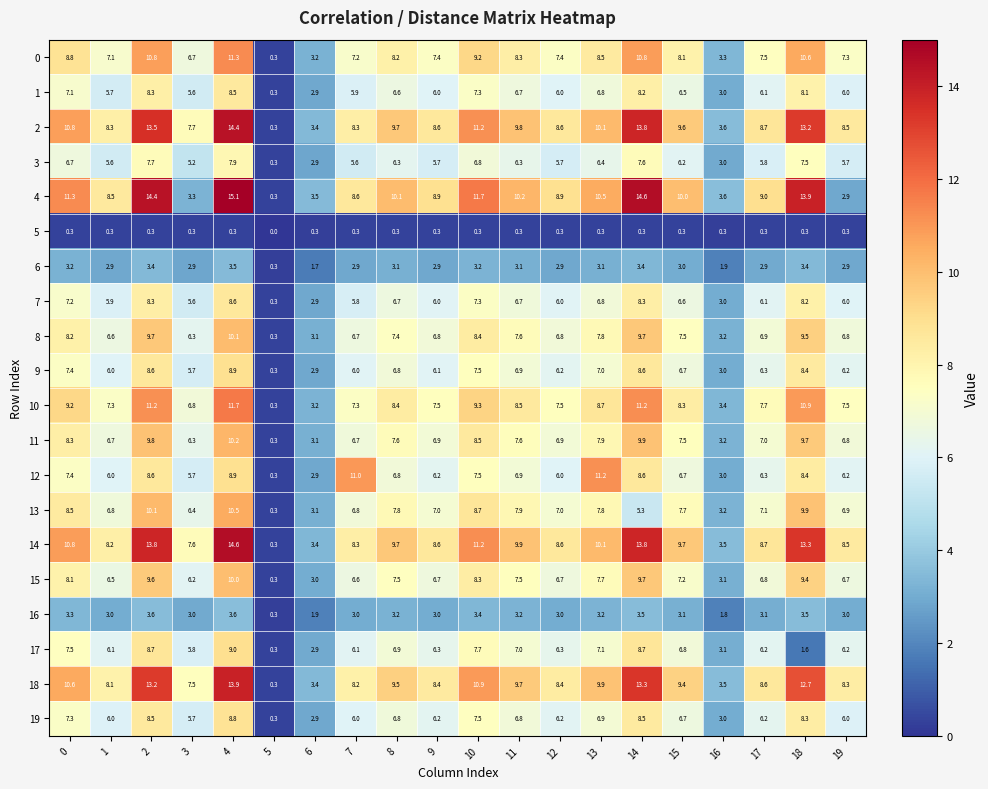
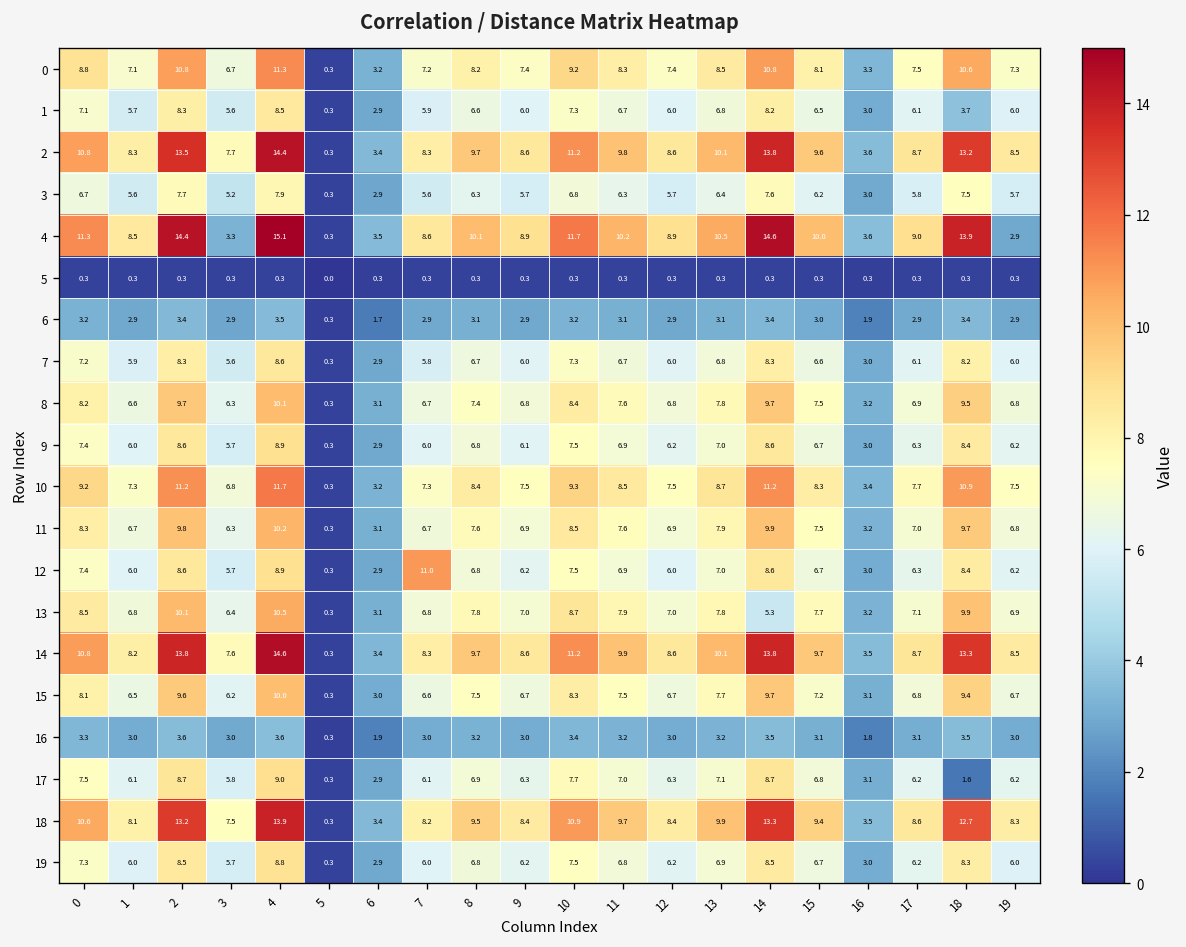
1, 18: 8.1 -> 3.7
12, 13: 11.2 -> 7.0
